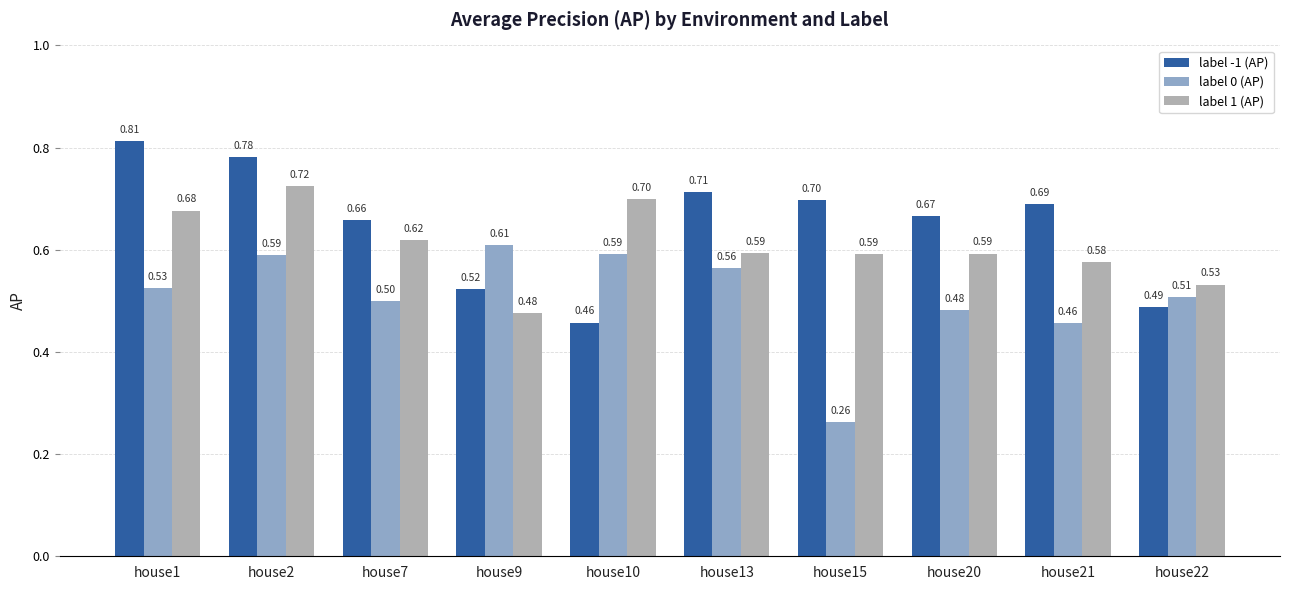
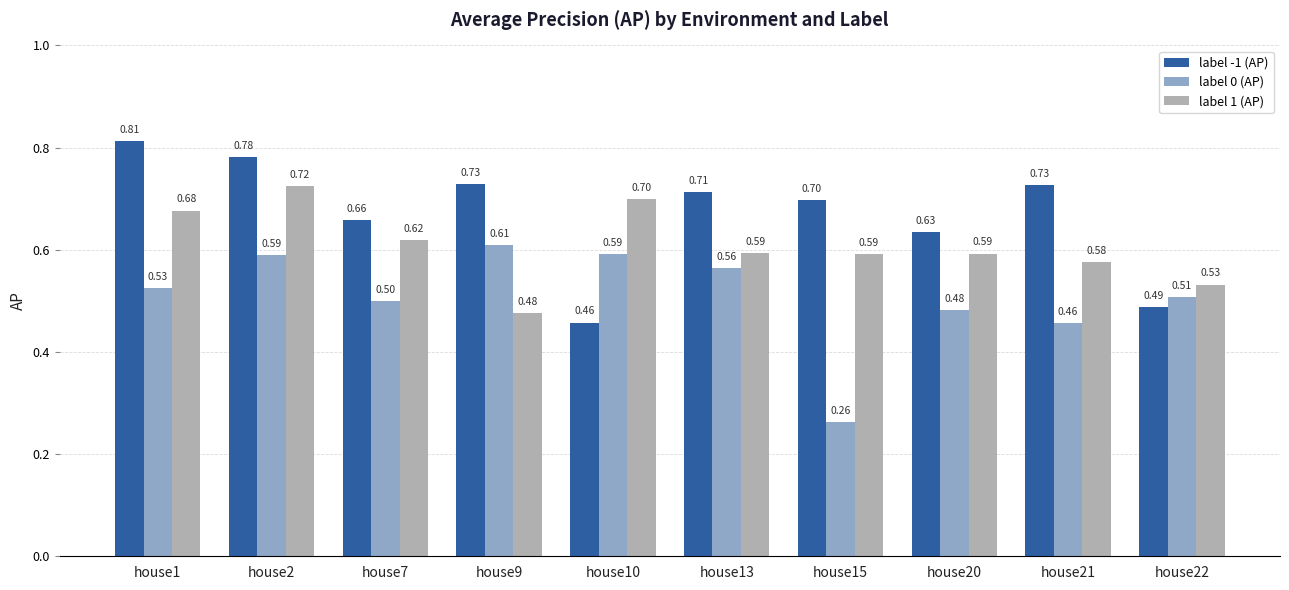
label -1 (AP), house9: 0.52 -> 0.73
label -1 (AP), house20: 0.67 -> 0.63
label -1 (AP), house21: 0.69 -> 0.73
